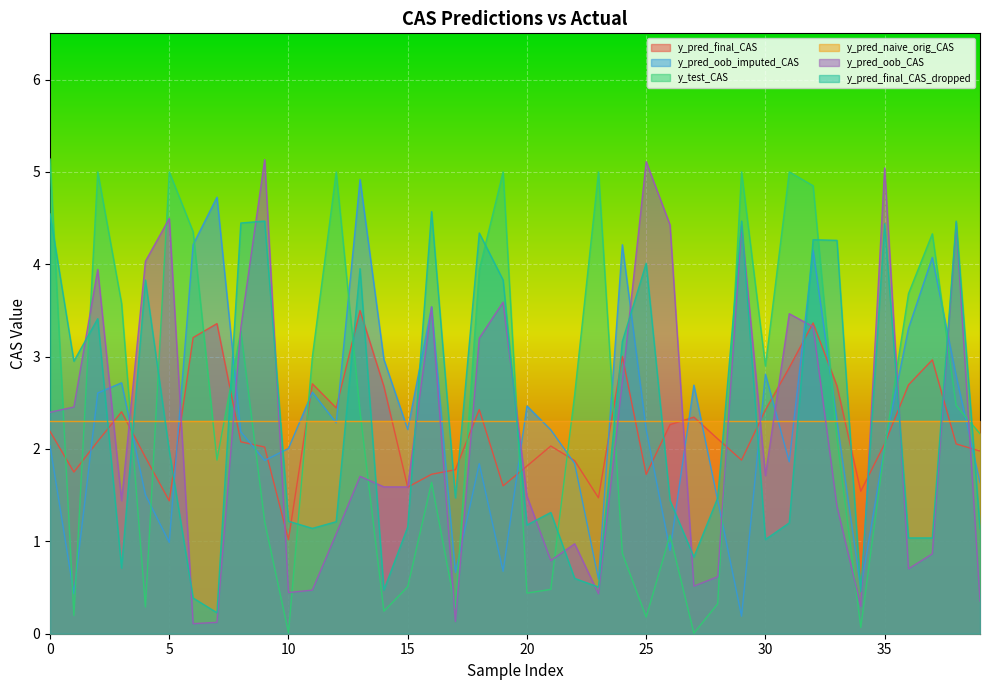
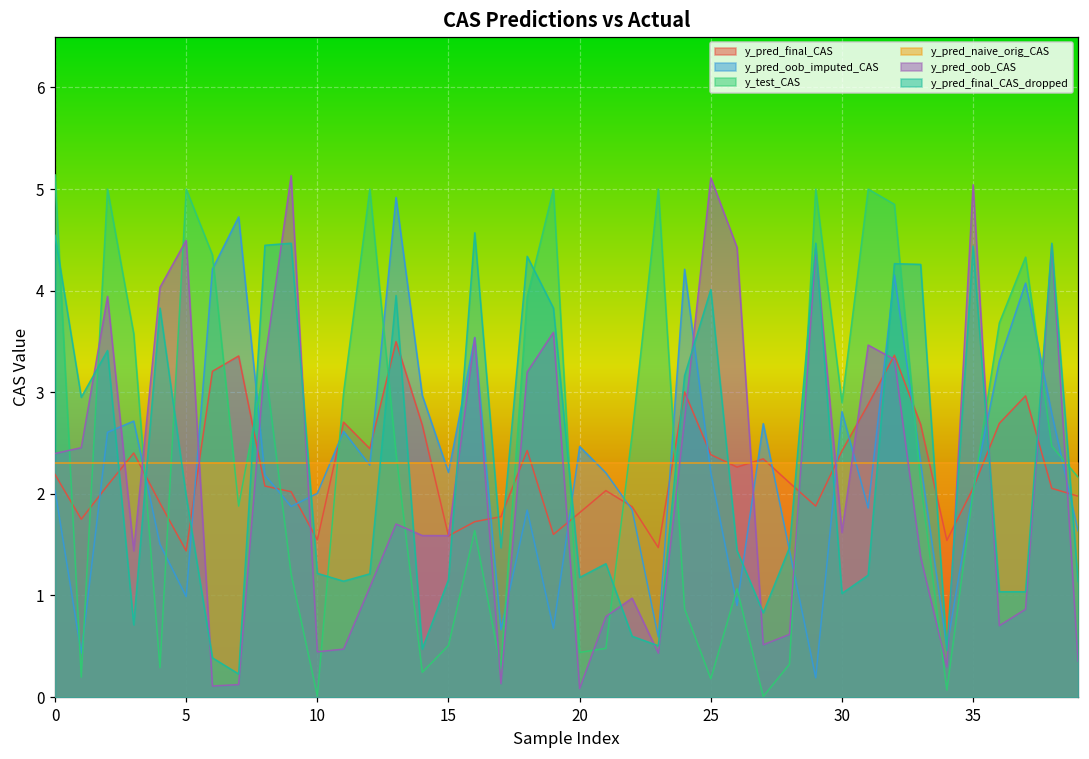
y_pred_final_CAS, 10: 1.0 -> 1.5
y_pred_oob_CAS, 20: 1.5 -> 0.1
y_pred_final_CAS, 25: 1.7 -> 2.4
y_pred_oob_CAS, 30: 1.7 -> 1.6
